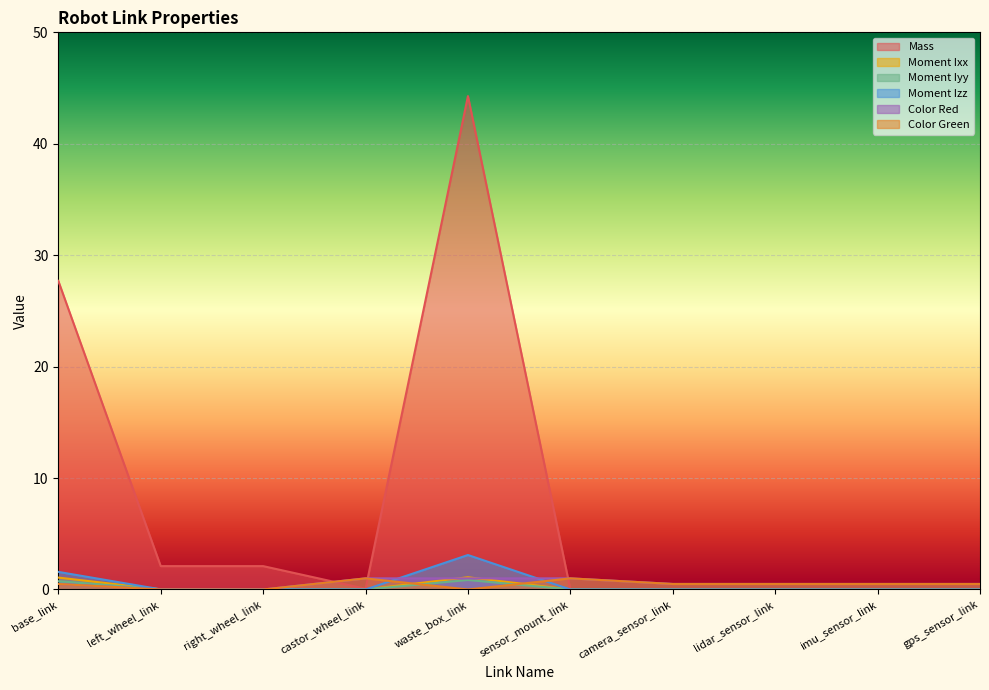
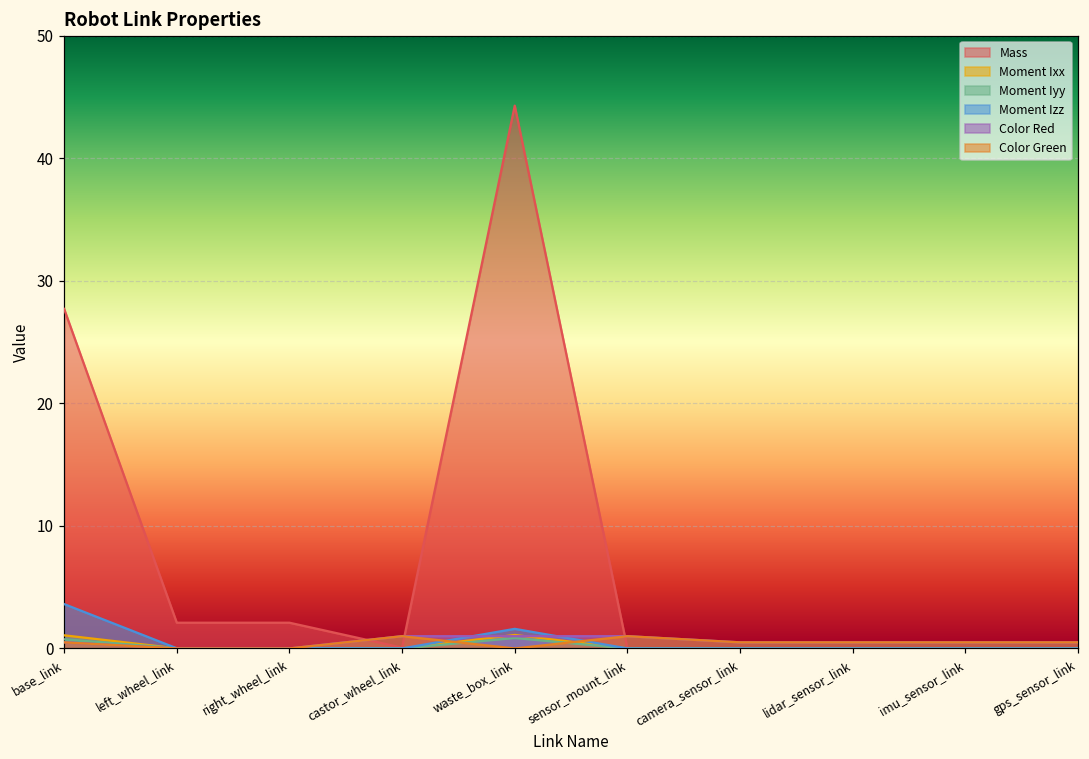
Moment Izz, base_link: 1.6 -> 3.6
Moment Izz, waste_box_link: 3.1 -> 1.6
